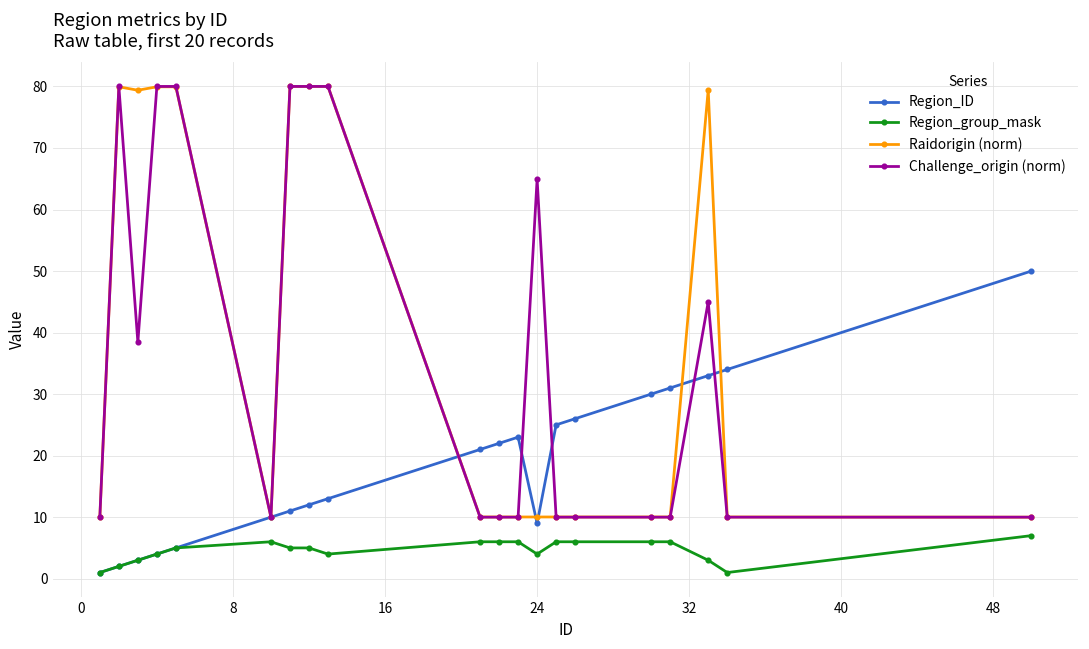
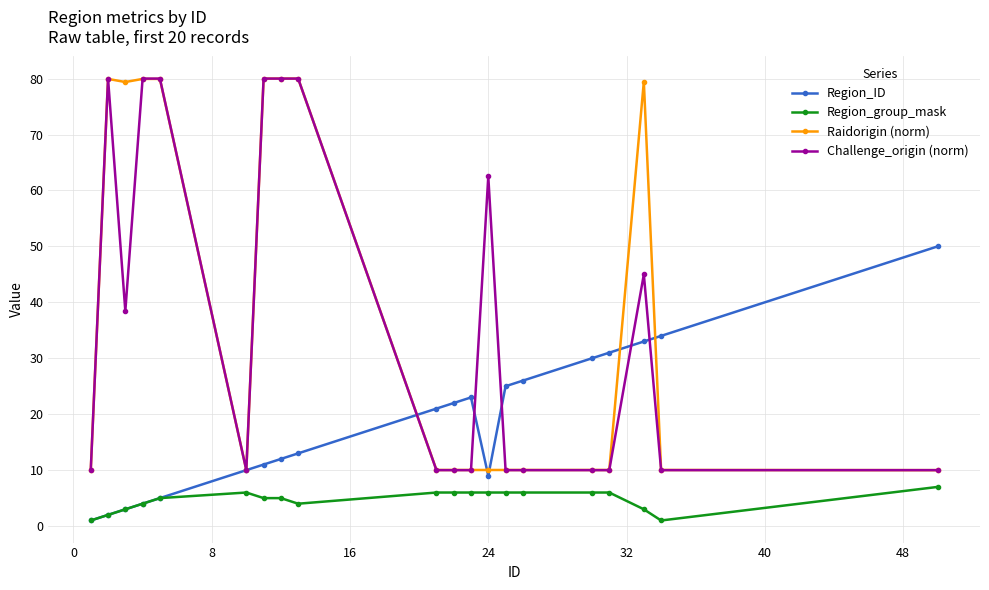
Region_group_mask, 24: 4 -> 6
Challenge_origin (norm), 24: 65 -> 63
